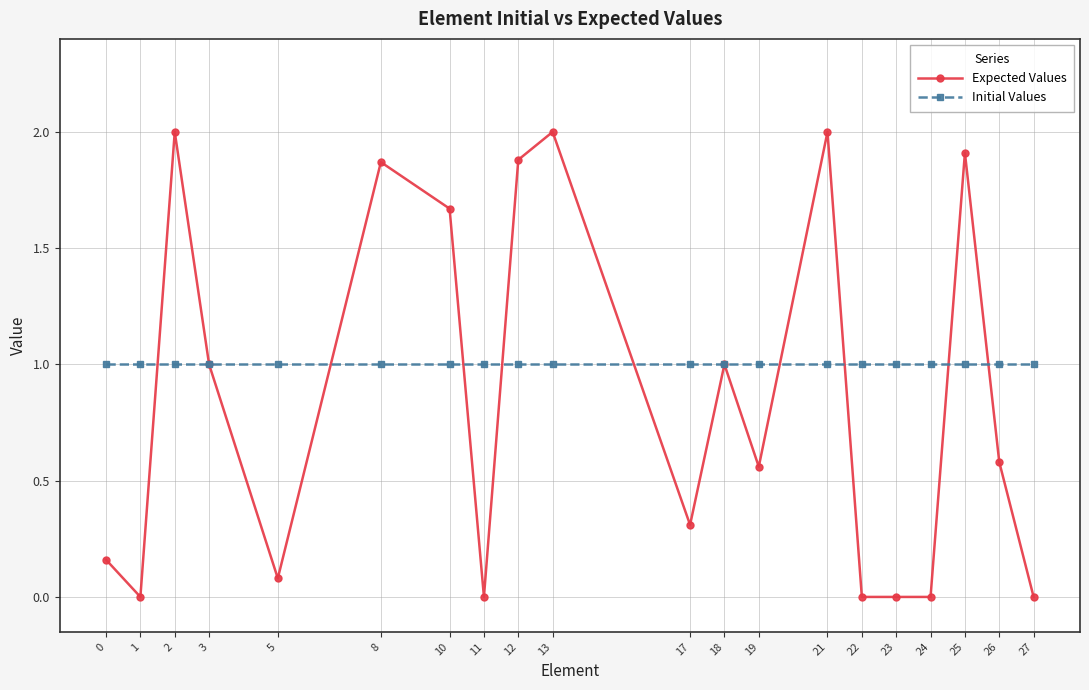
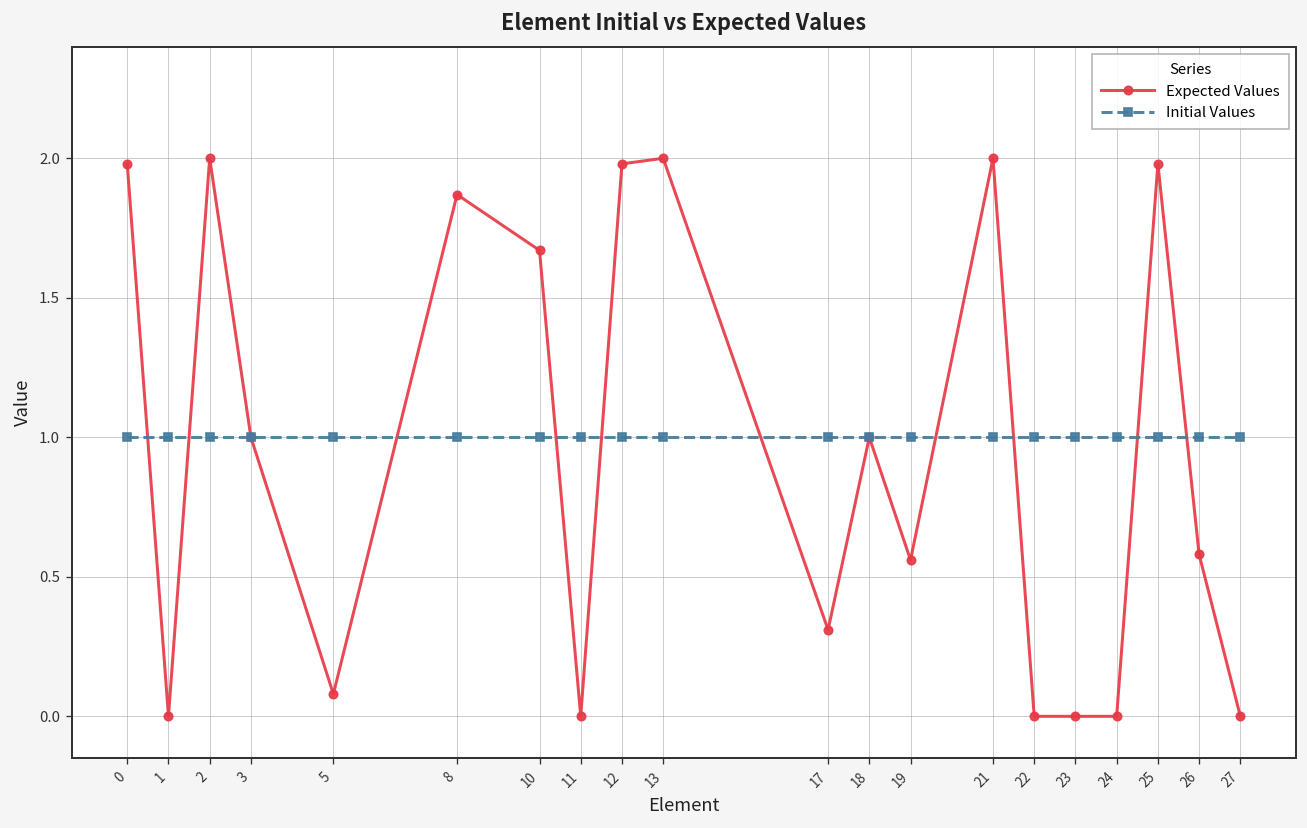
Expected Values, 0: 0.16 -> 1.98
Expected Values, 12: 1.88 -> 1.98
Expected Values, 25: 1.91 -> 1.98
